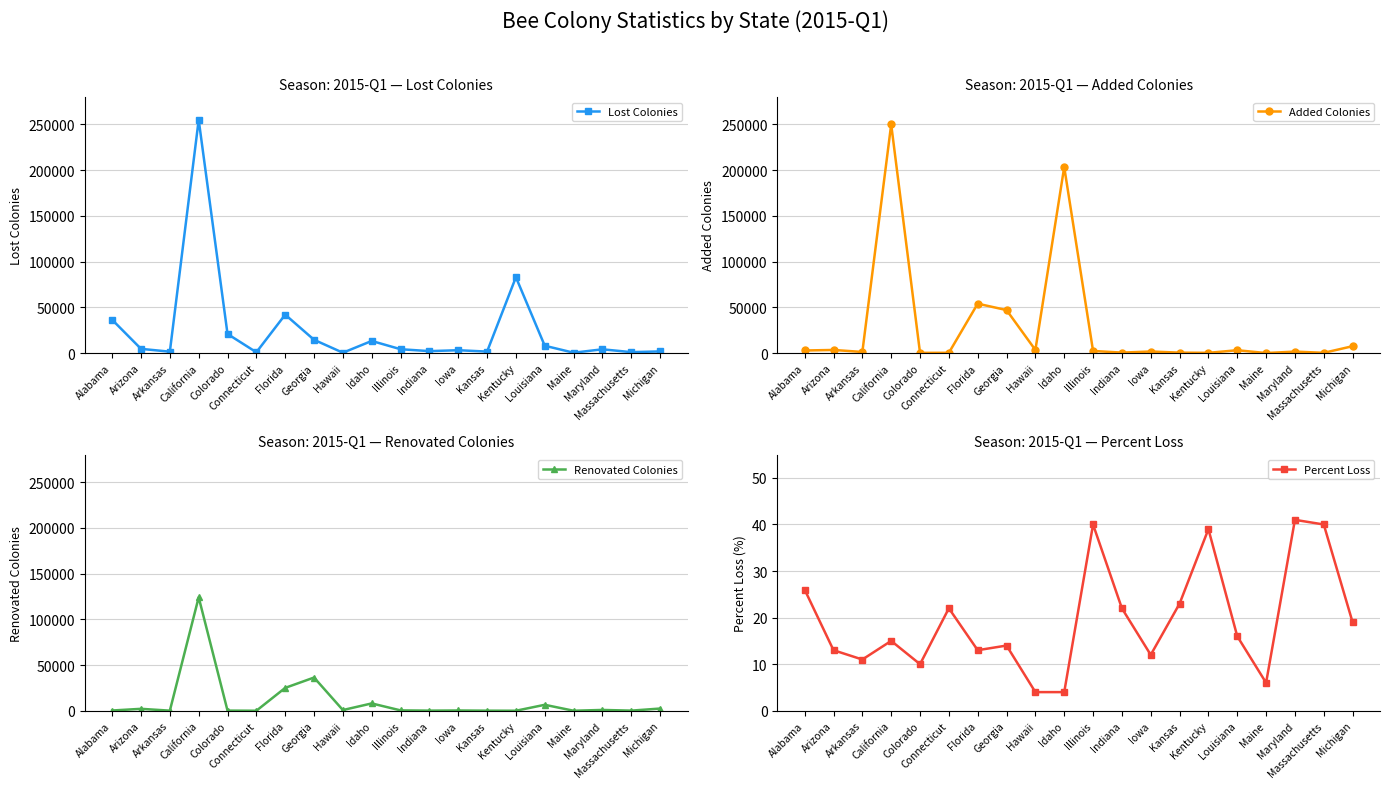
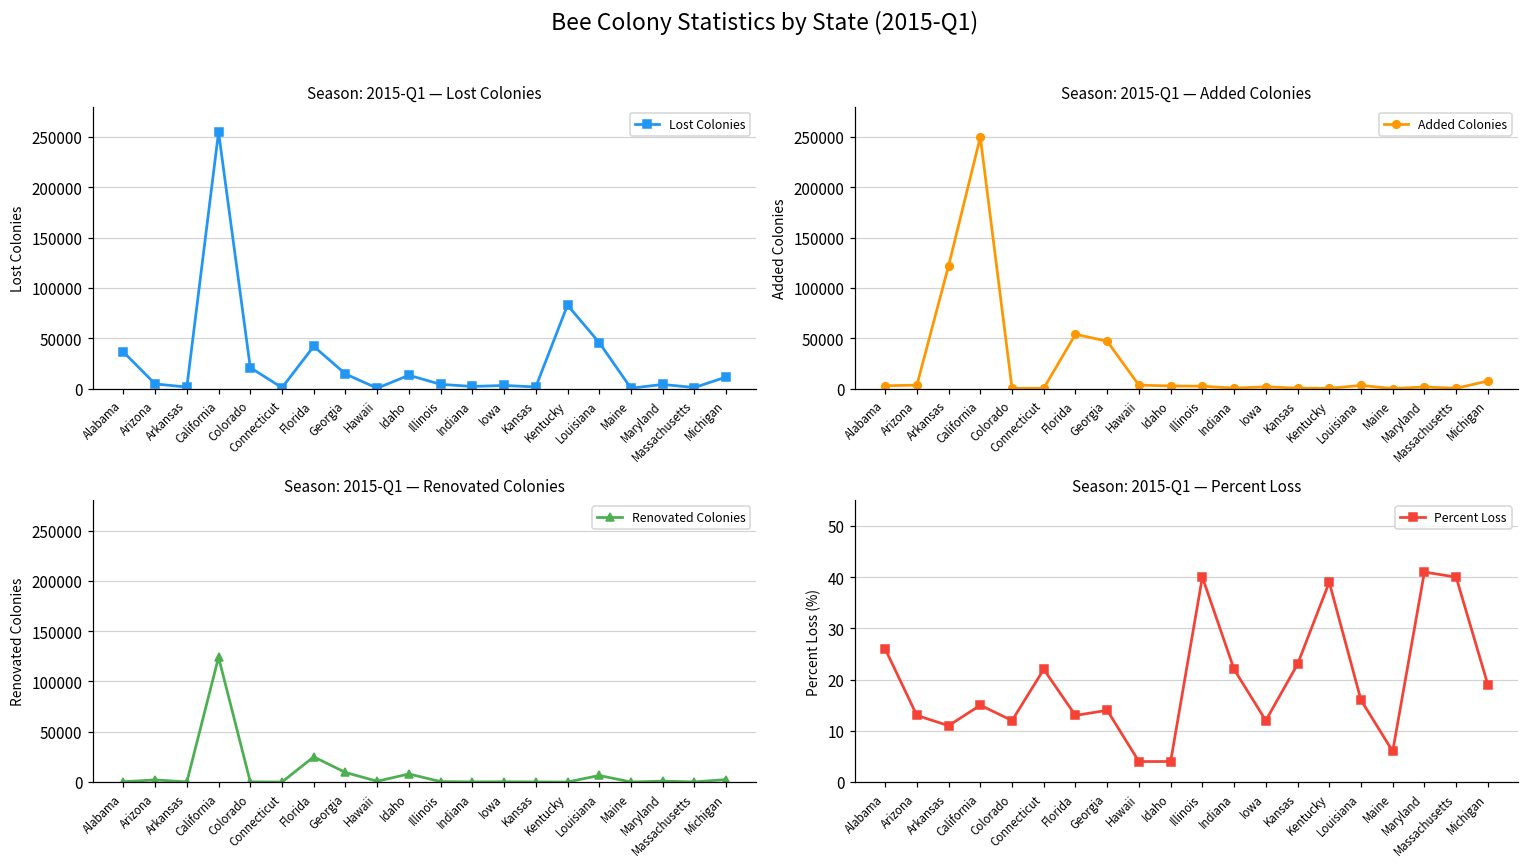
Season: 2015-Q1 — Lost Colonies, Louisiana: 10000 -> 50000
Season: 2015-Q1 — Lost Colonies, Michigan: 0 -> 10000
Season: 2015-Q1 — Added Colonies, Arkansas: 0 -> 120000
Season: 2015-Q1 — Added Colonies, Idaho: 200000 -> 0
Season: 2015-Q1 — Renovated Colonies, Georgia: 40000 -> 10000
Season: 2015-Q1 — Percent Loss, Colorado: 10 -> 12
